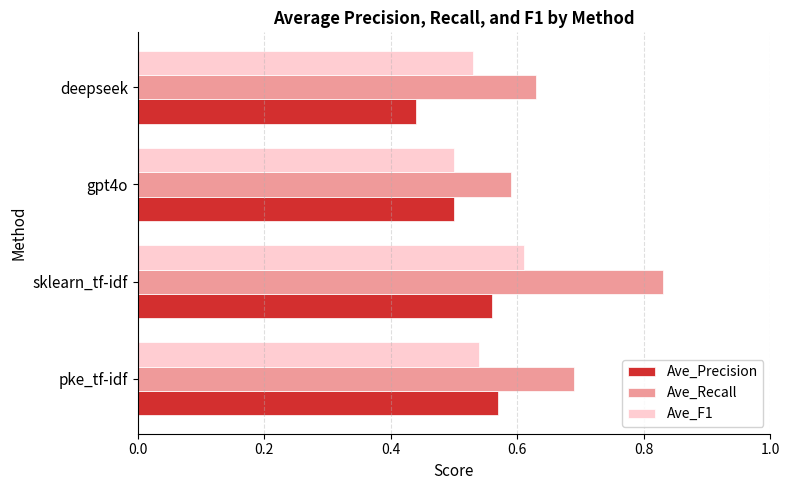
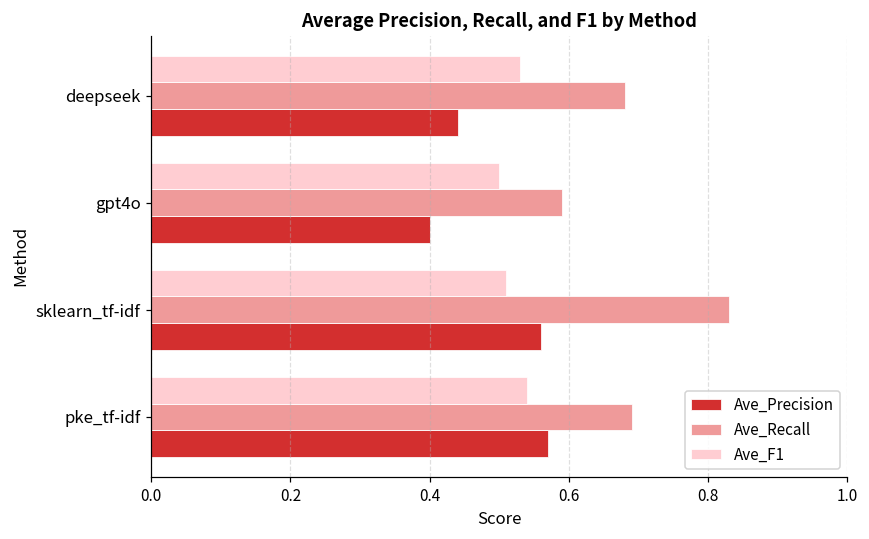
Ave_Recall, deepseek: 0.63 -> 0.68
Ave_Precision, gpt4o: 0.5 -> 0.4
Ave_F1, sklearn_tf-idf: 0.61 -> 0.51
